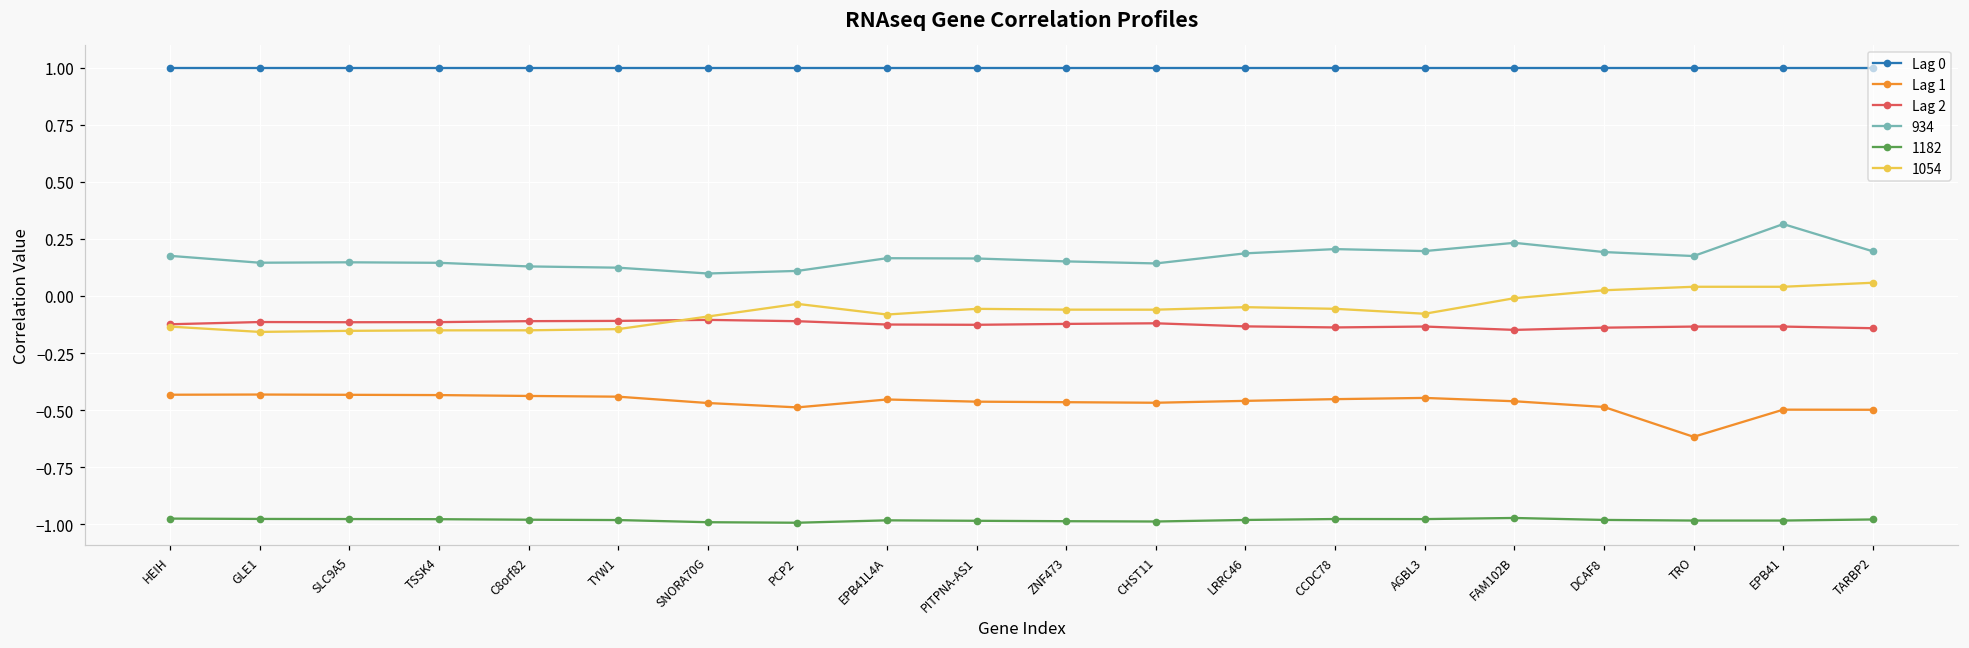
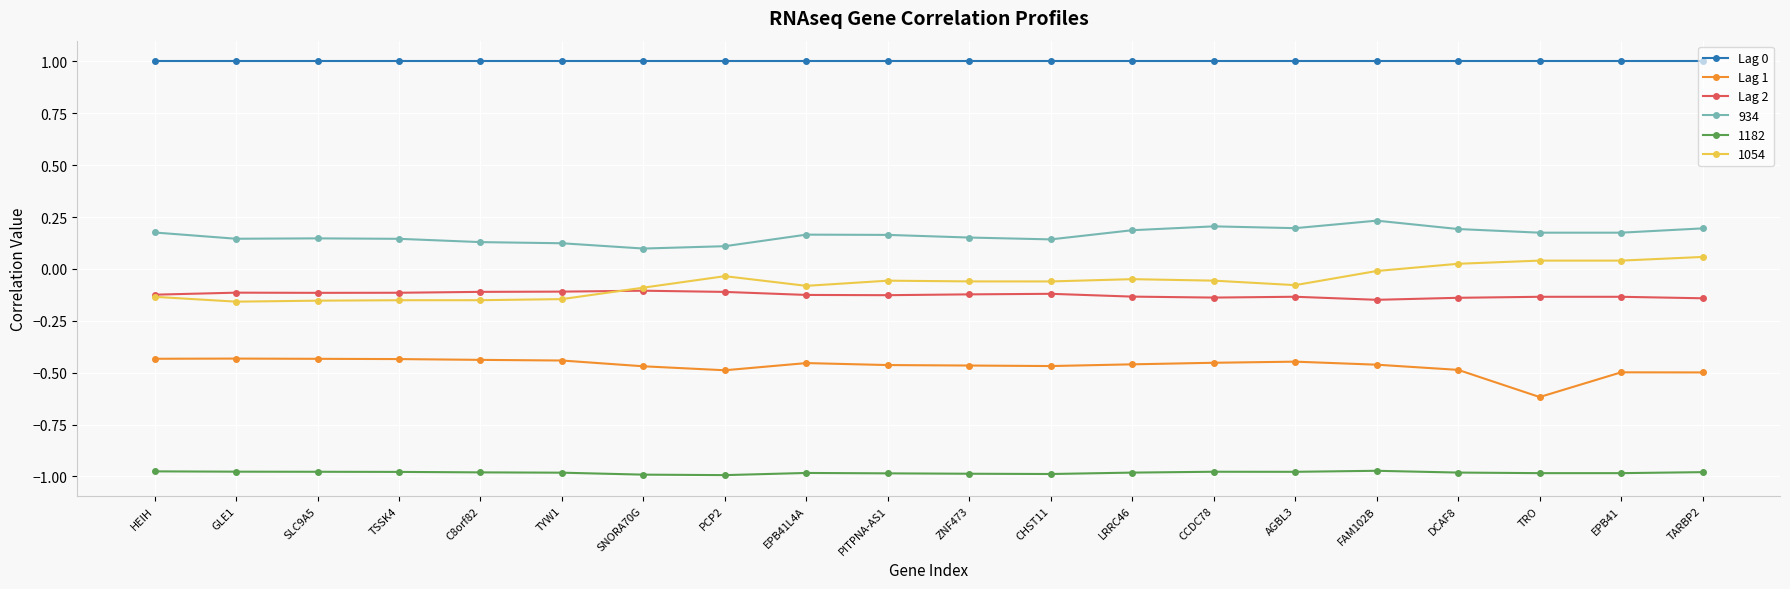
934, EPB41: 0.31 -> 0.17
